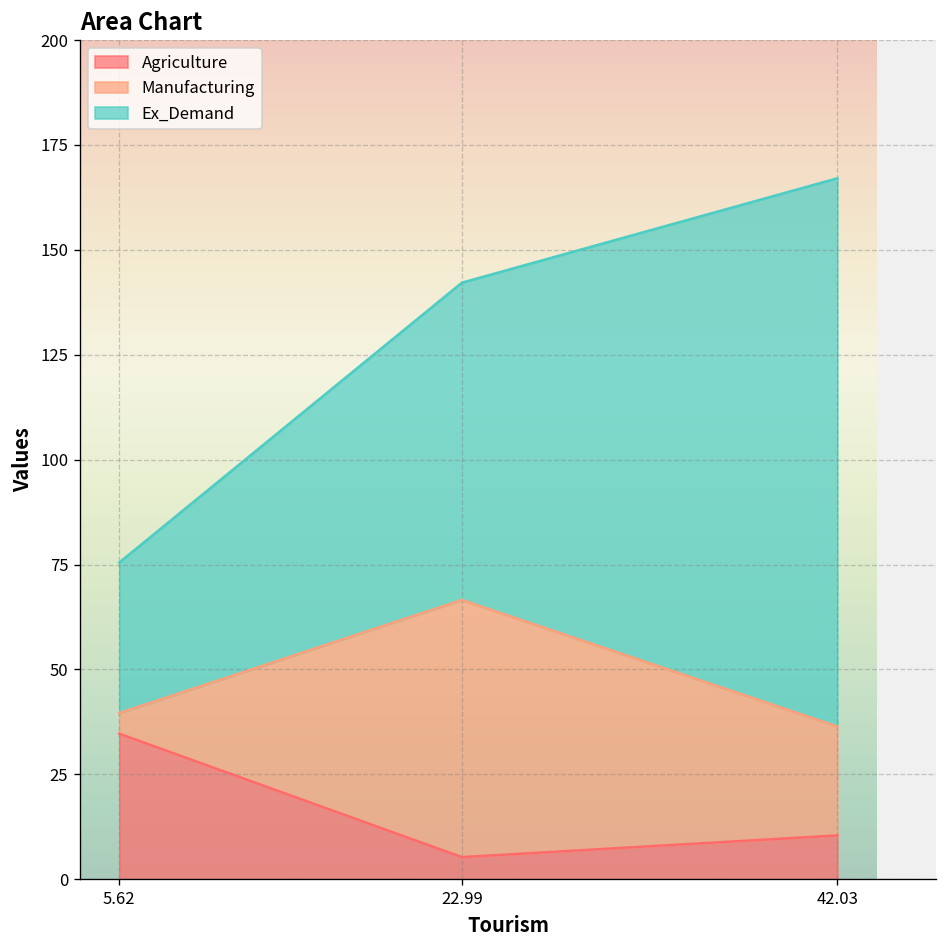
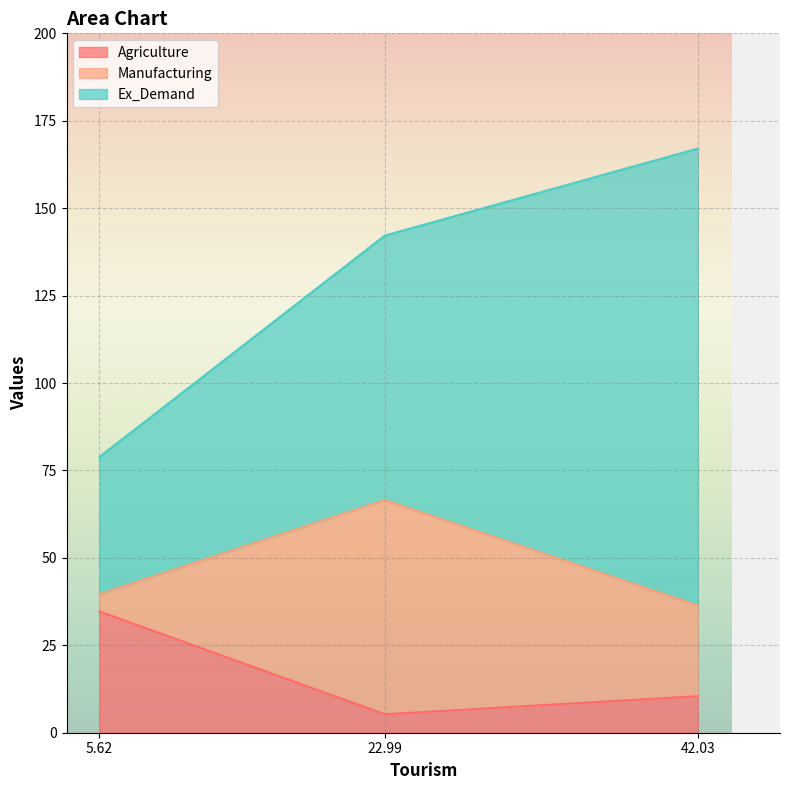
Ex_Demand, 5.62: 36 -> 39
